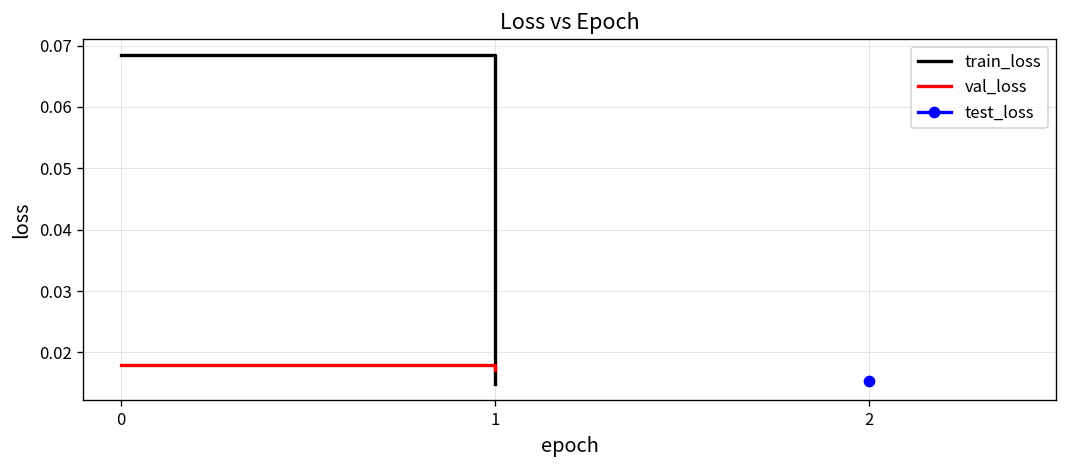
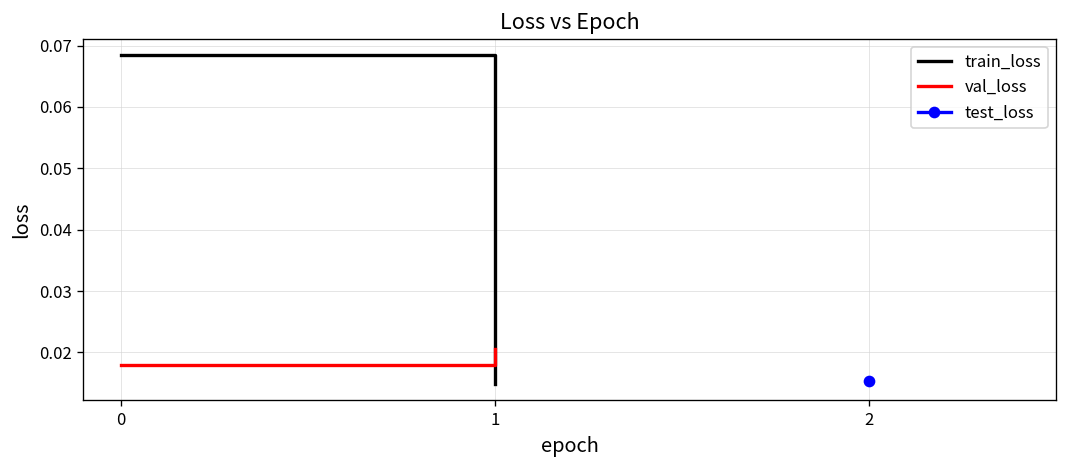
val_loss, 1: 0.017 -> 0.021
